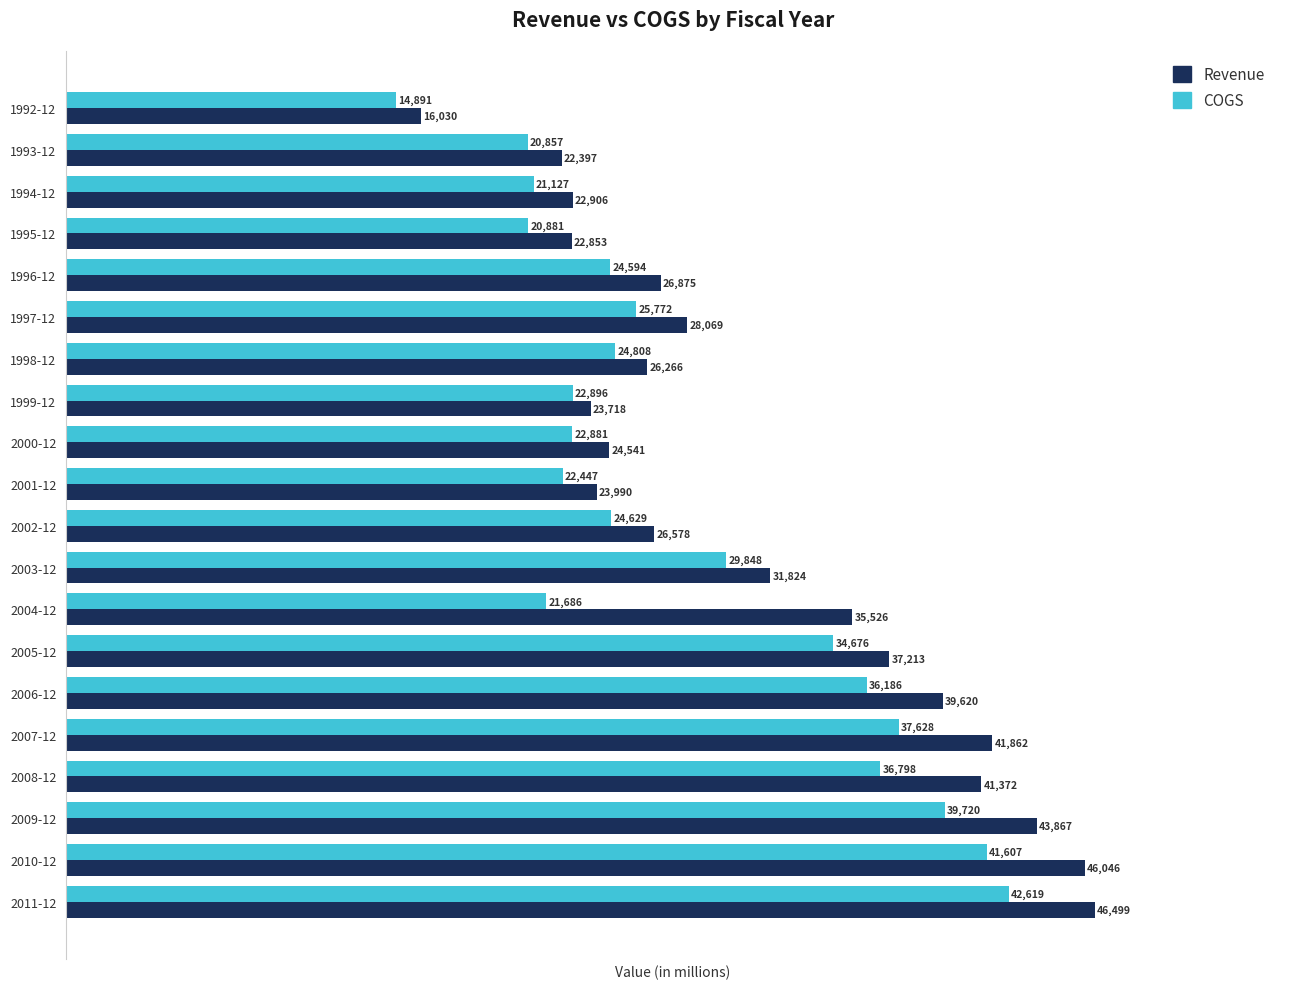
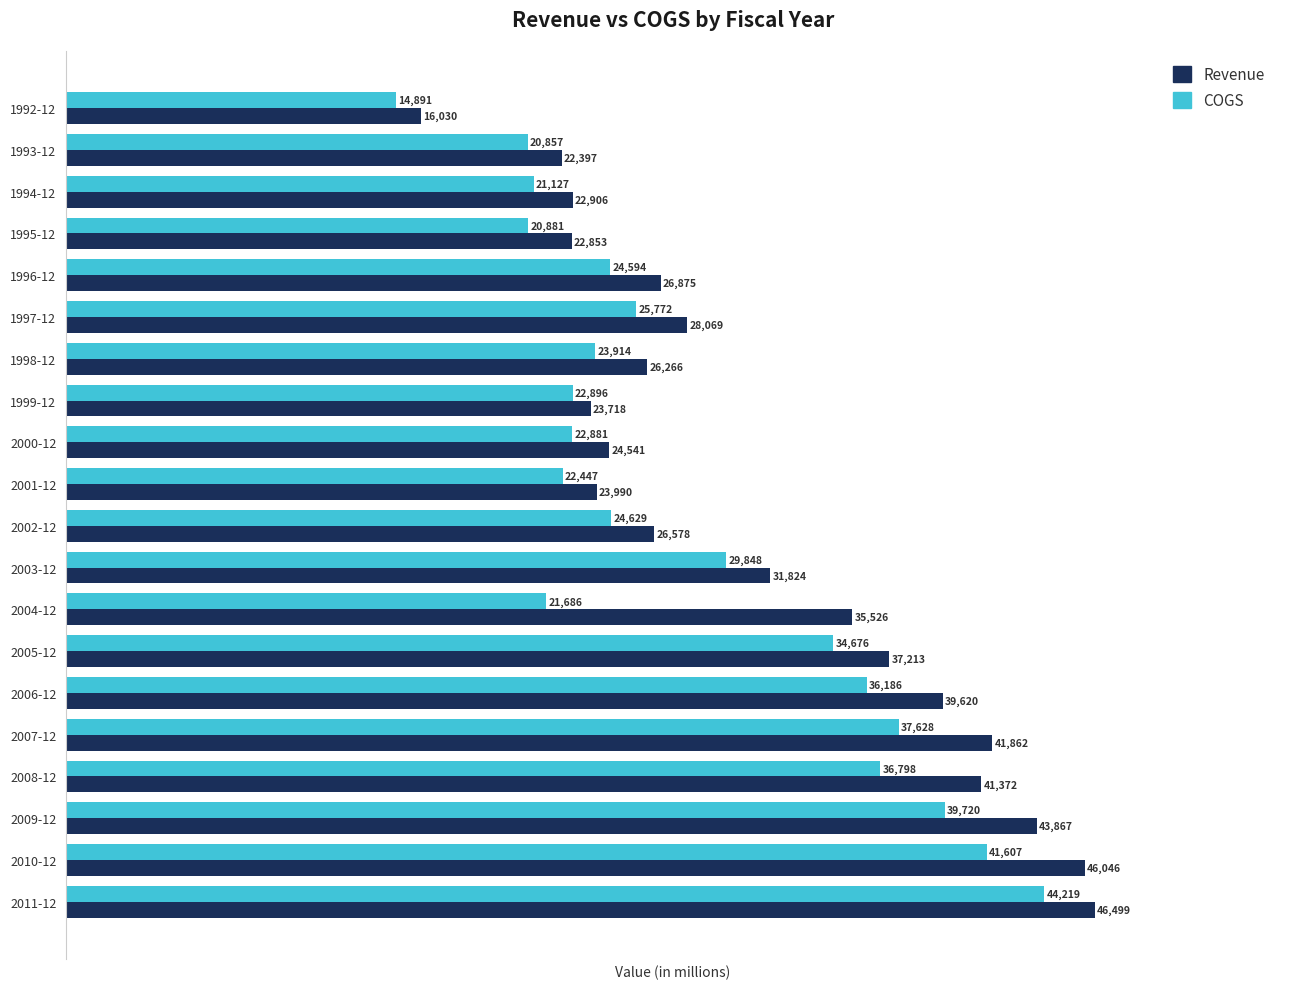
COGS, 1998-12: 24,808 -> 23,914
COGS, 2011-12: 42,619 -> 44,219
